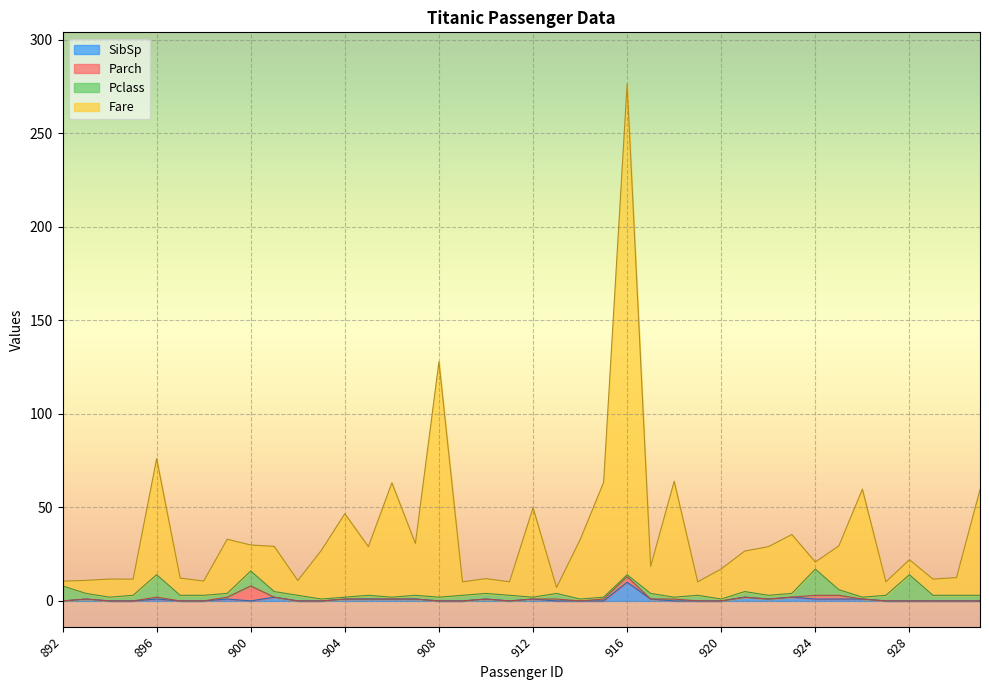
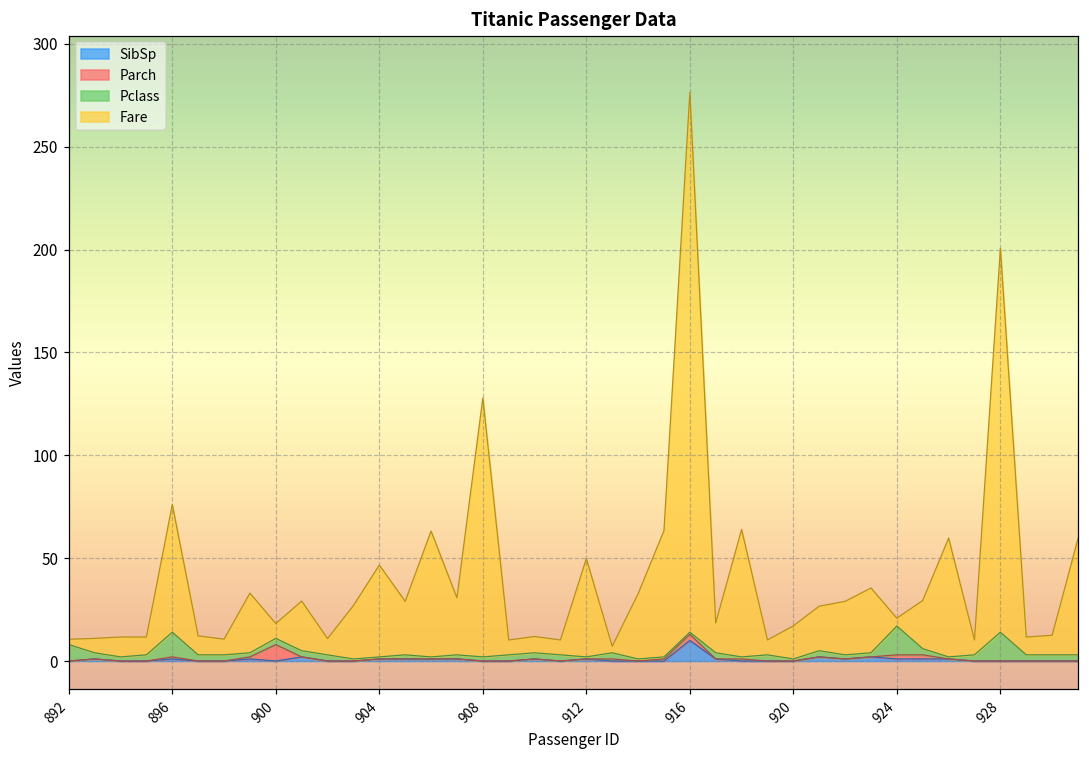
Pclass, 900: 8 -> 3
Fare, 900: 14 -> 7
Fare, 928: 8 -> 187
